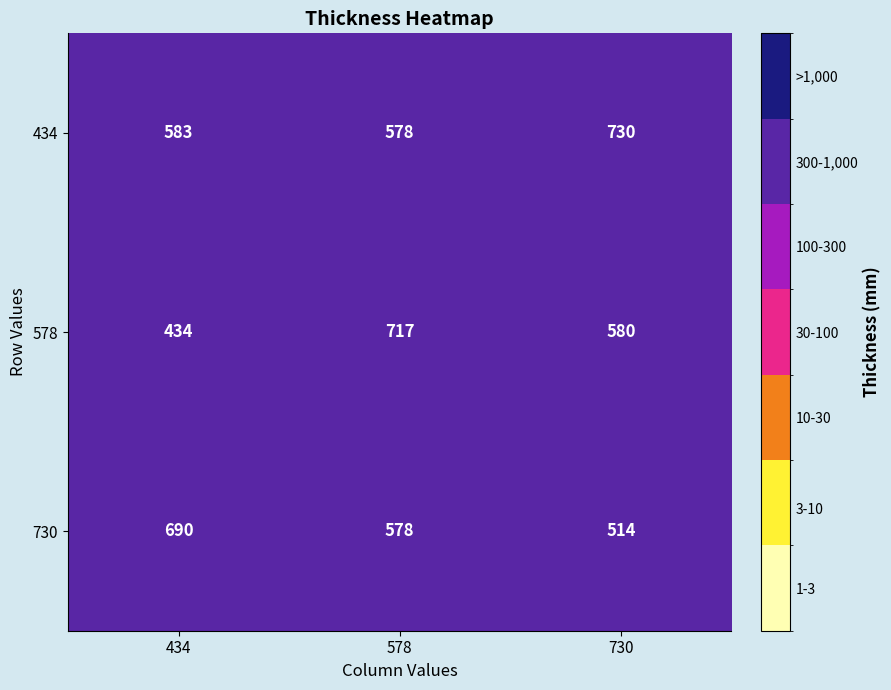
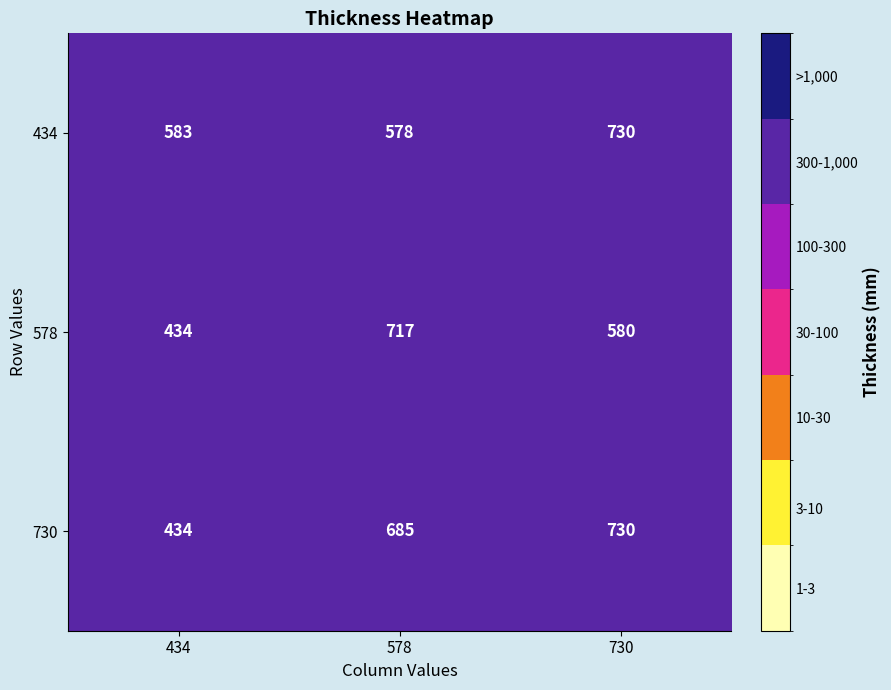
730, 434: 690 -> 434
730, 578: 578 -> 685
730, 730: 514 -> 730
